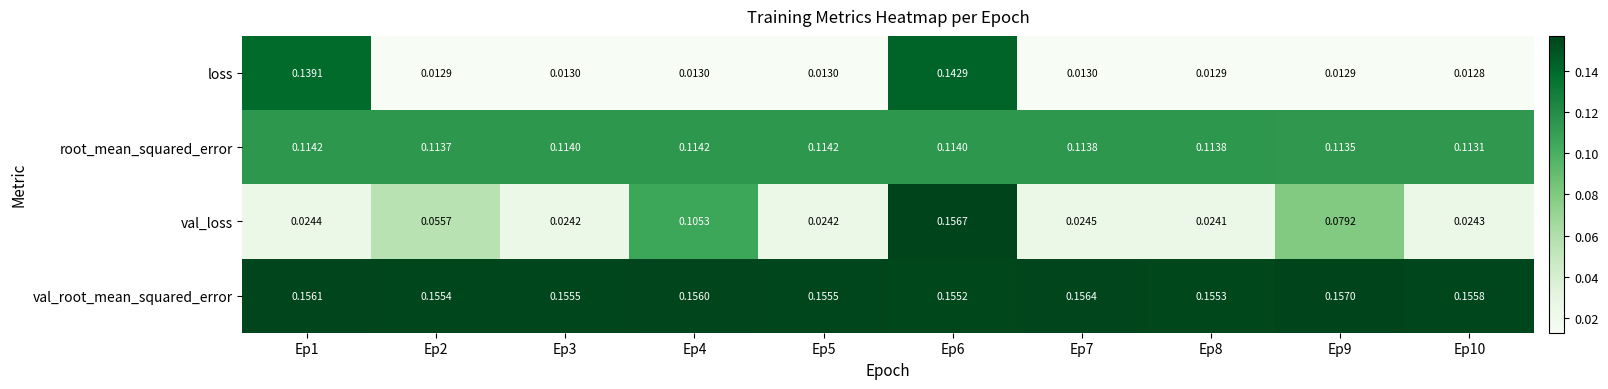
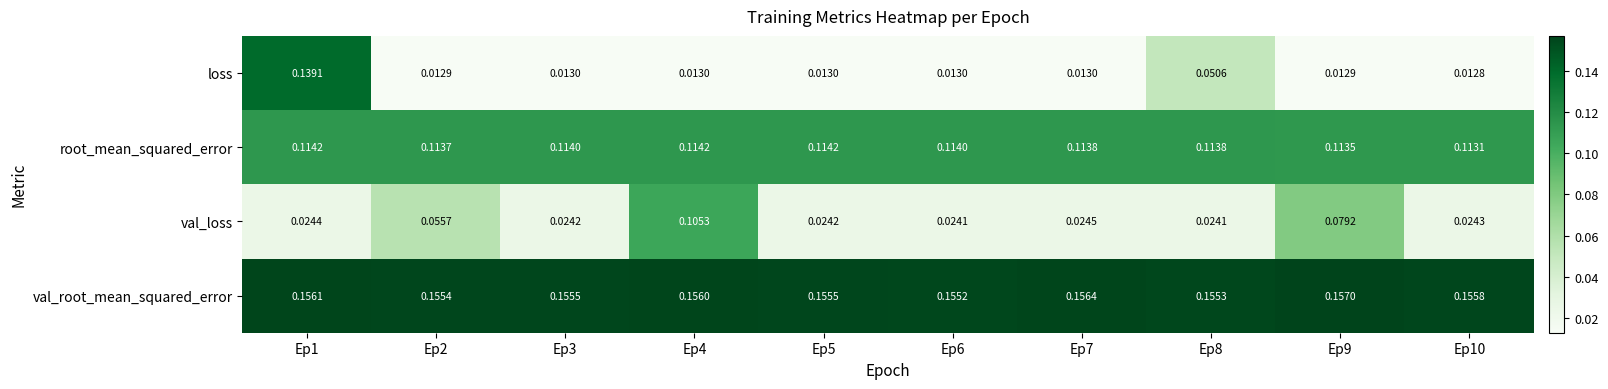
loss, Ep6: 0.1429 -> 0.0130
loss, Ep8: 0.0129 -> 0.0506
val_loss, Ep6: 0.1567 -> 0.0241
